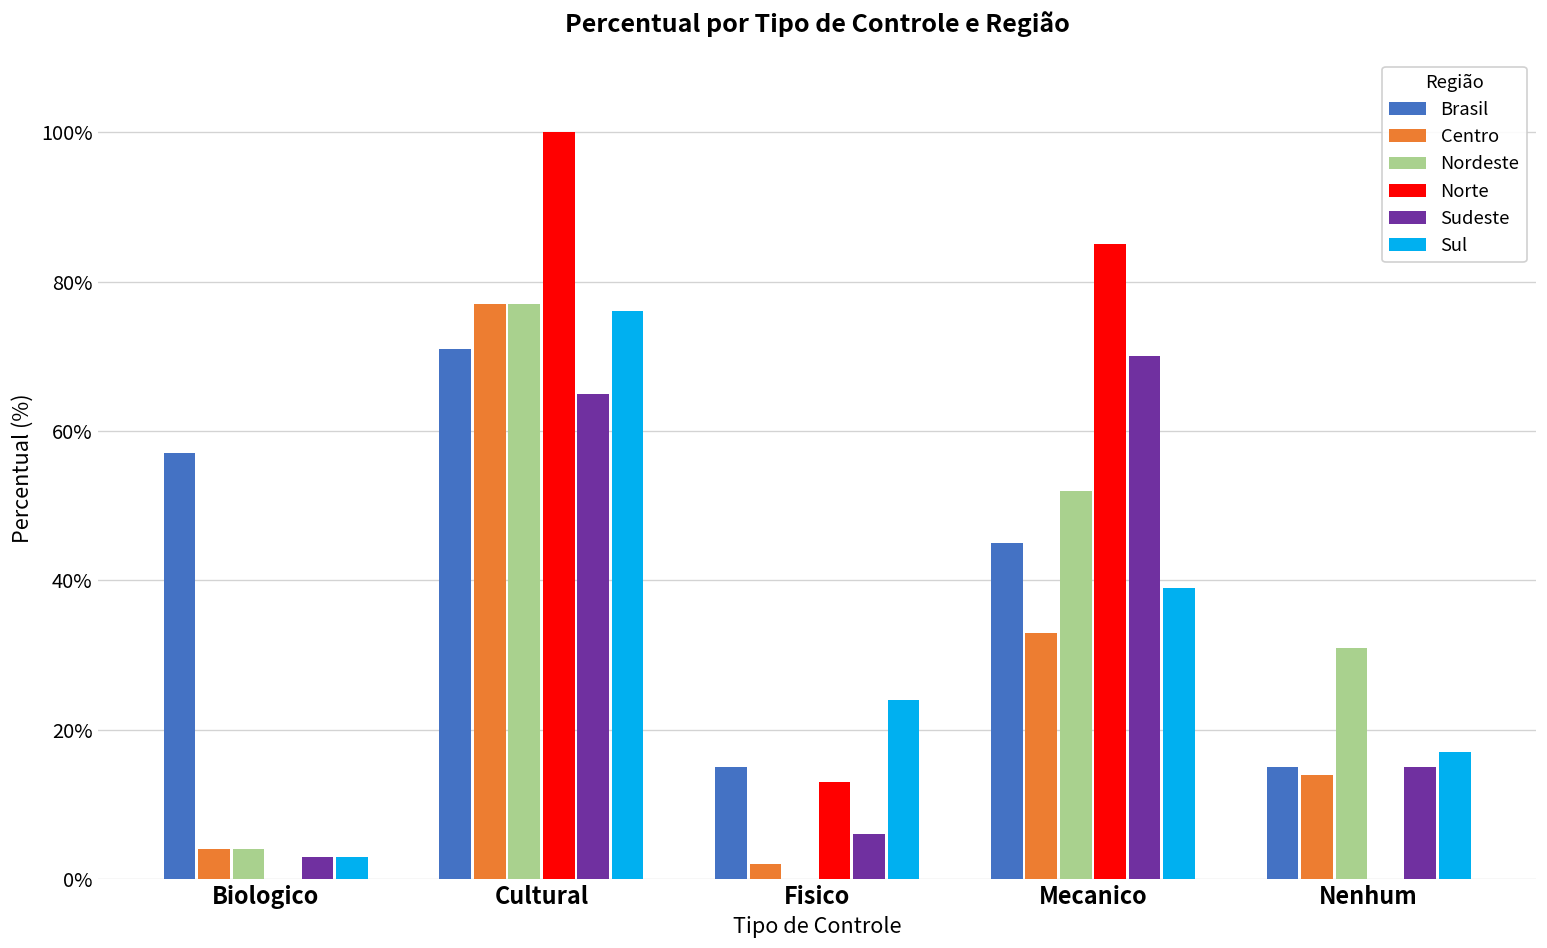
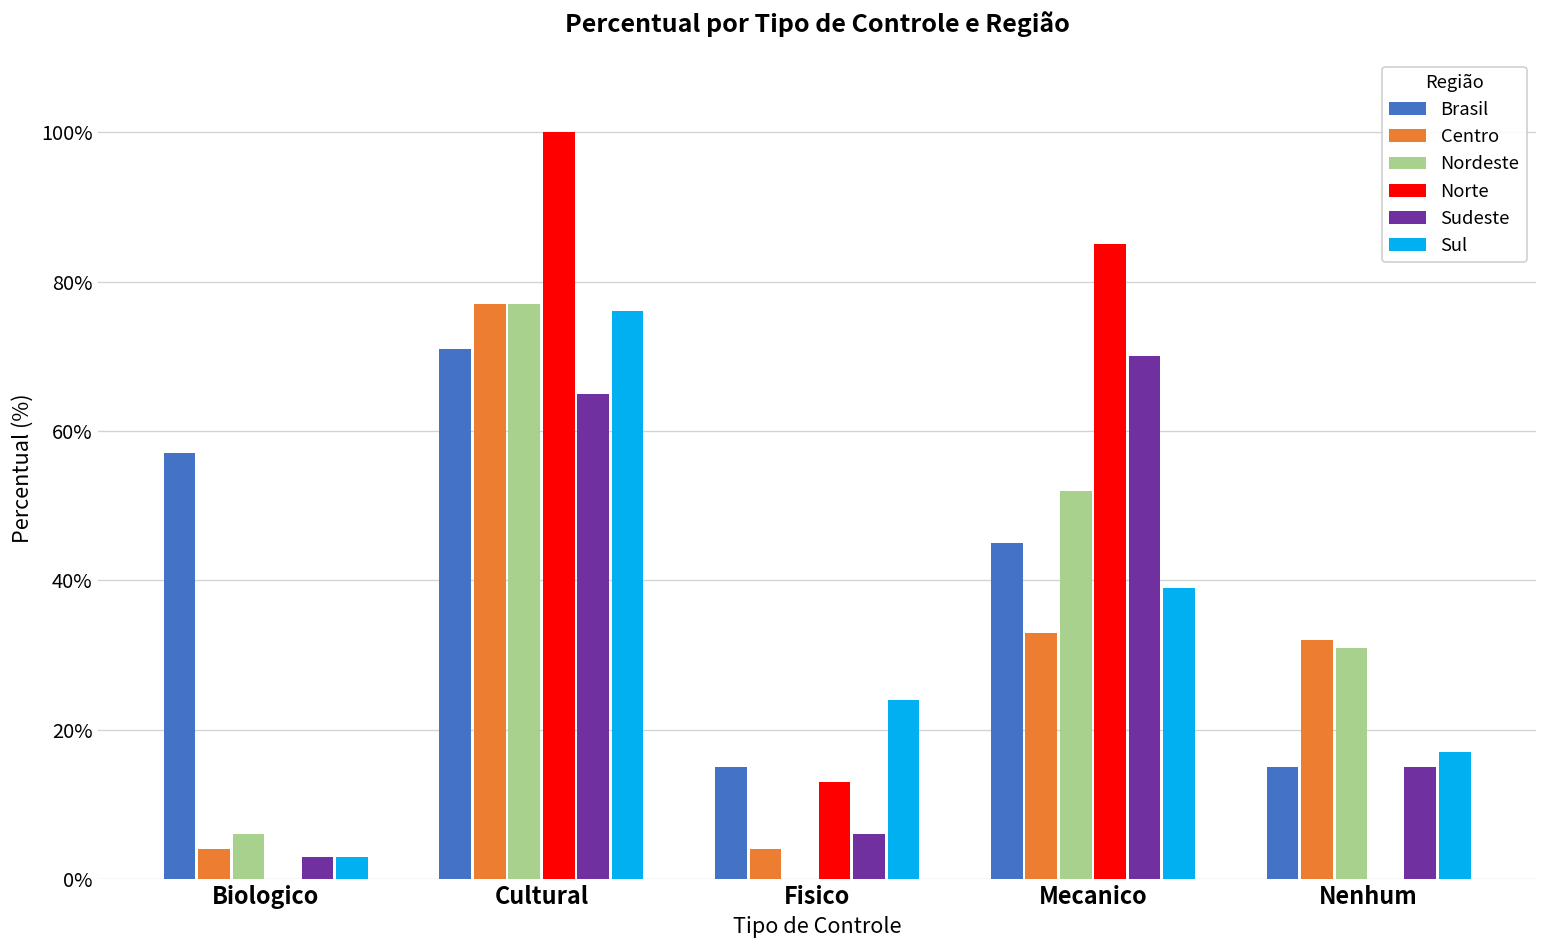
Nordeste, Biologico: 4% -> 6%
Centro, Fisico: 2% -> 4%
Centro, Nenhum: 14% -> 32%
